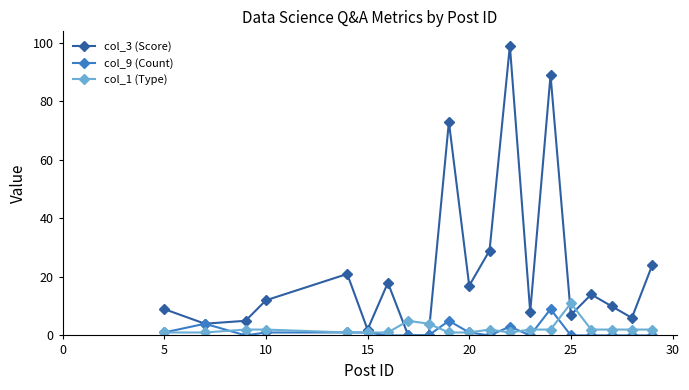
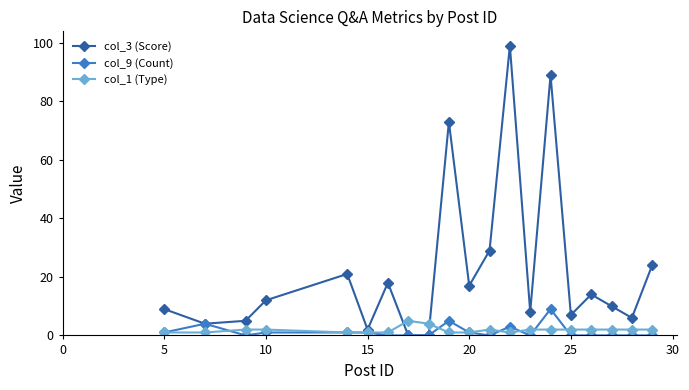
col_1 (Type), 25: 11 -> 2
